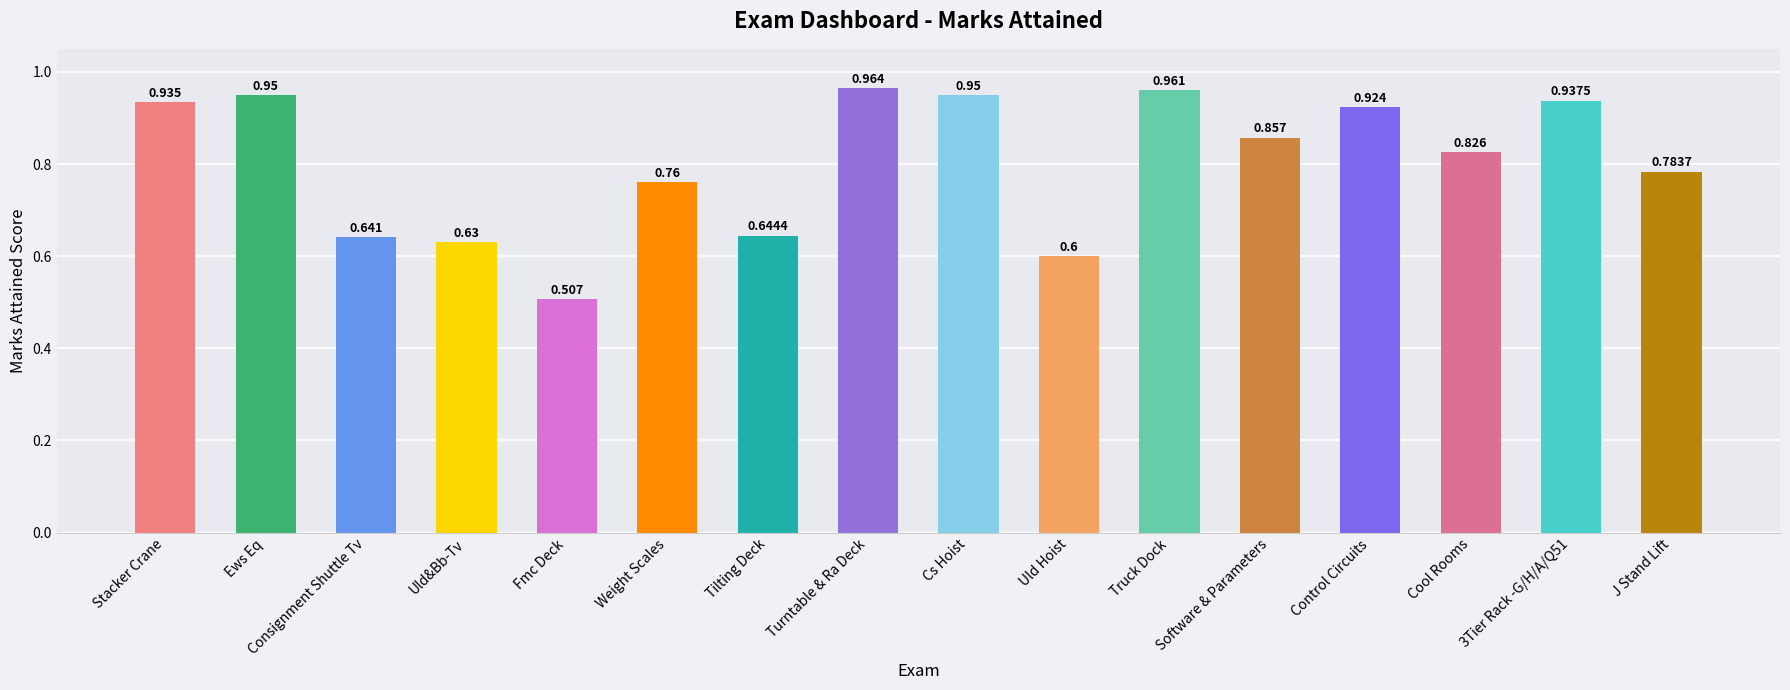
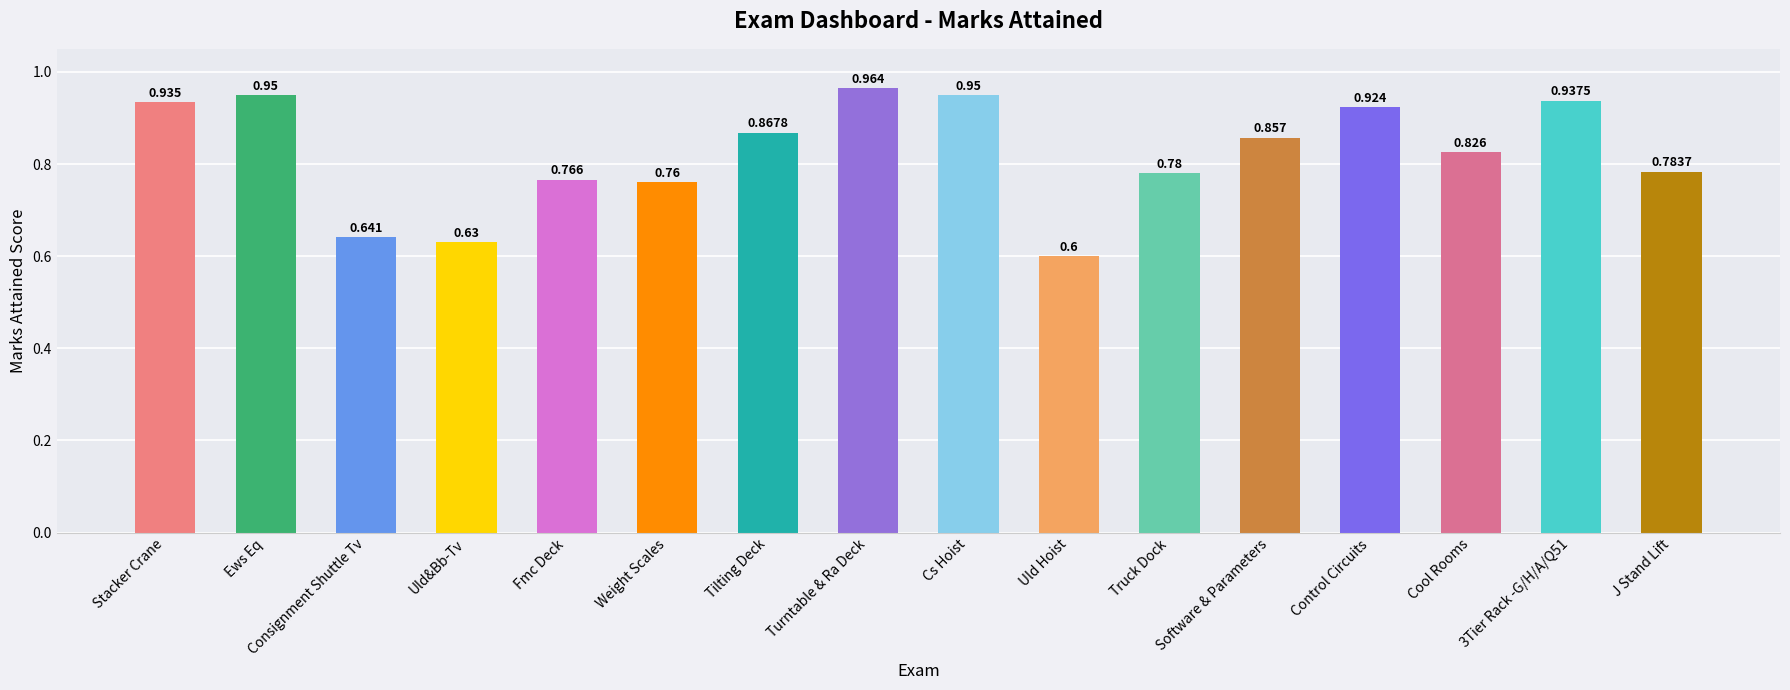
Fmc Deck: 0.507 -> 0.766
Tilting Deck: 0.6444 -> 0.8678
Truck Dock: 0.961 -> 0.78
